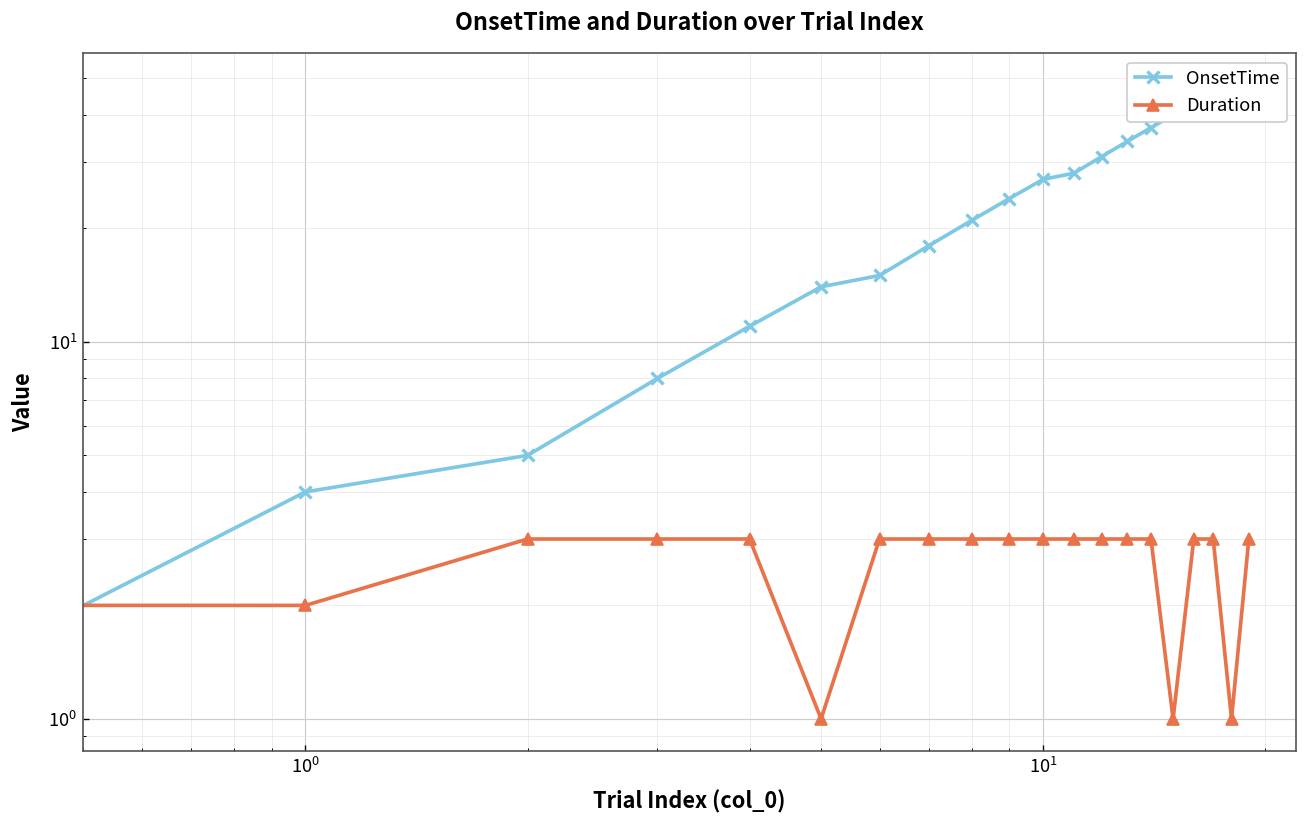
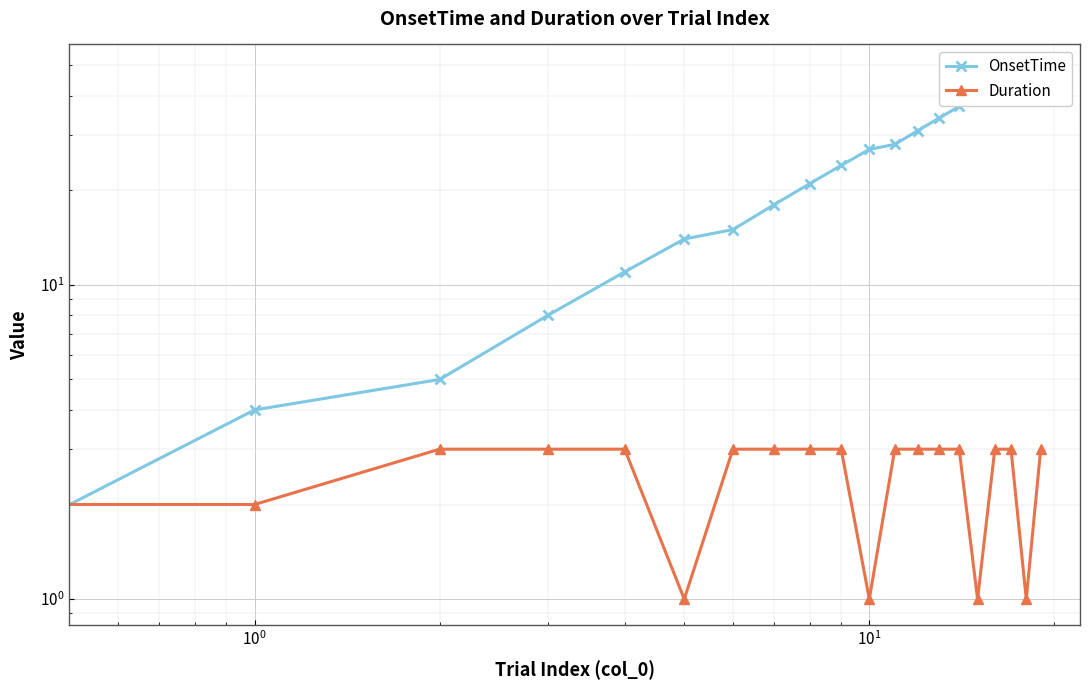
Duration, 10^1: 3 -> 1
